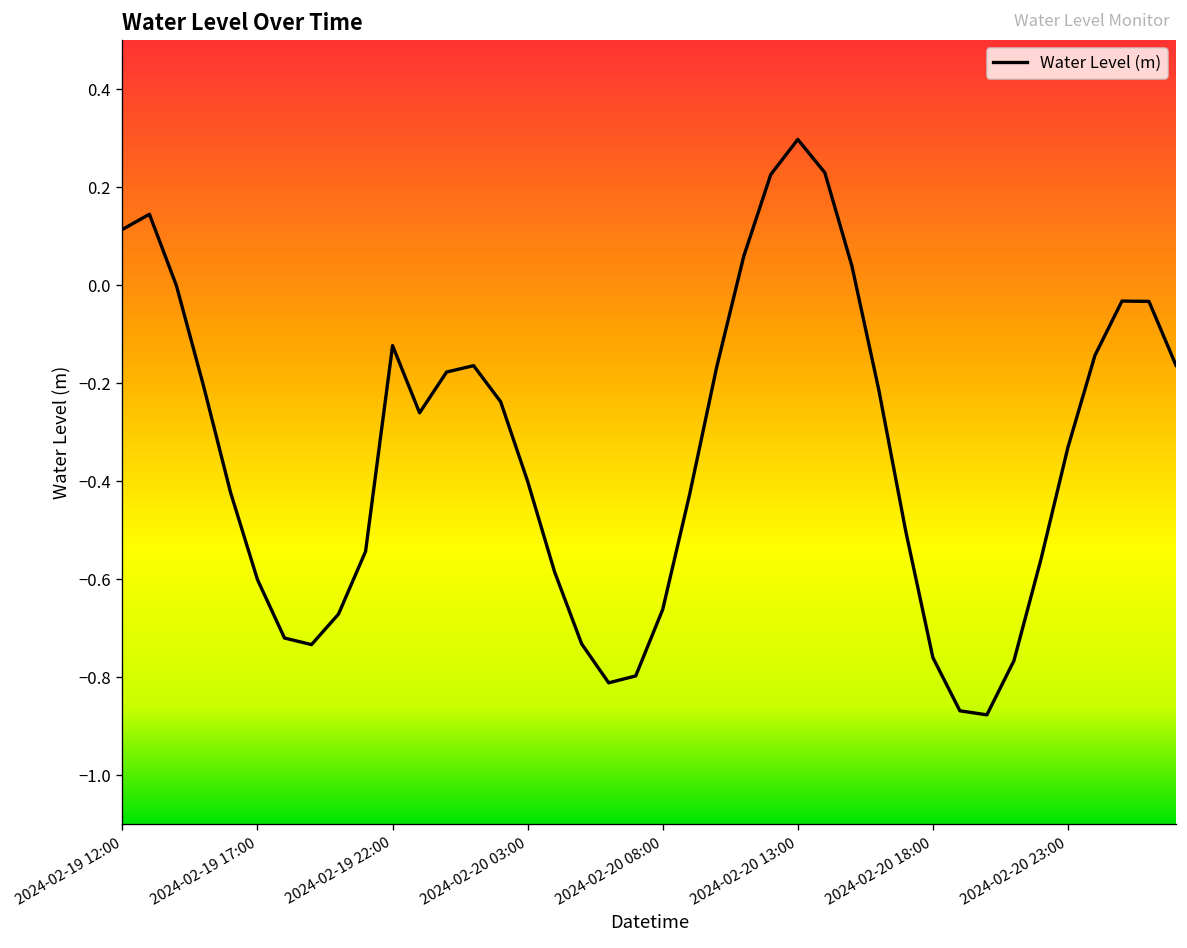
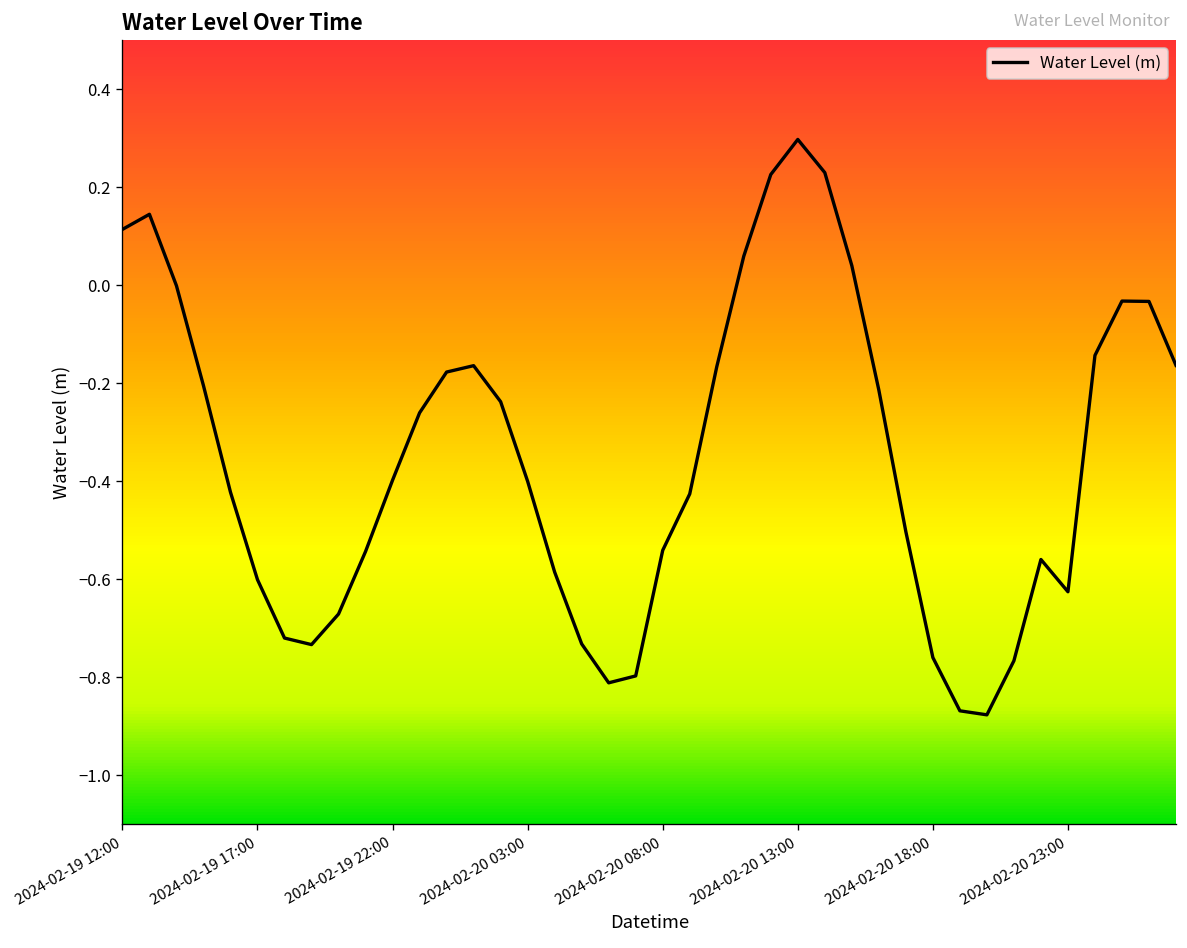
2024-02-19 22:00: -0.12 -> -0.40
2024-02-20 08:00: -0.66 -> -0.54
2024-02-20 23:00: -0.33 -> -0.63
